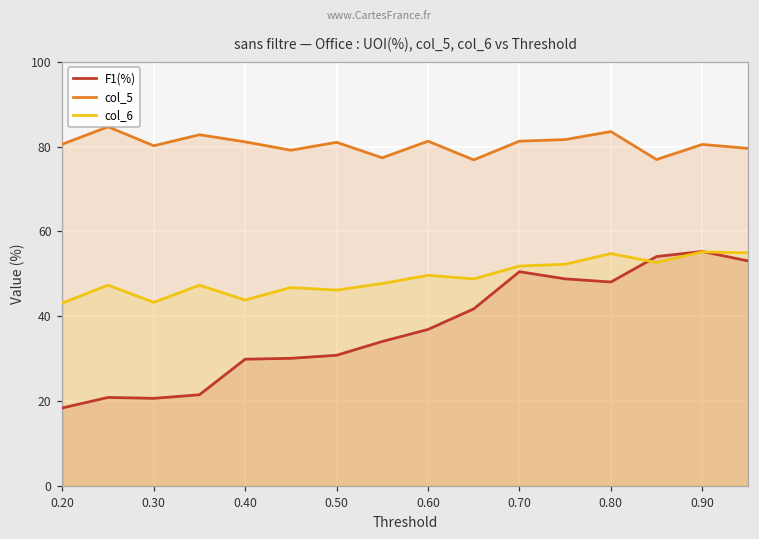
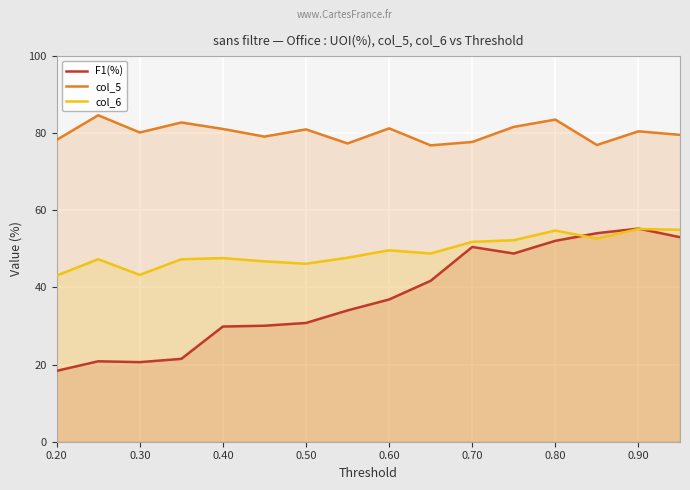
col_5, 0.20: 81 -> 78
col_6, 0.40: 44 -> 48
col_5, 0.70: 81 -> 78
F1(%), 0.80: 48 -> 52
